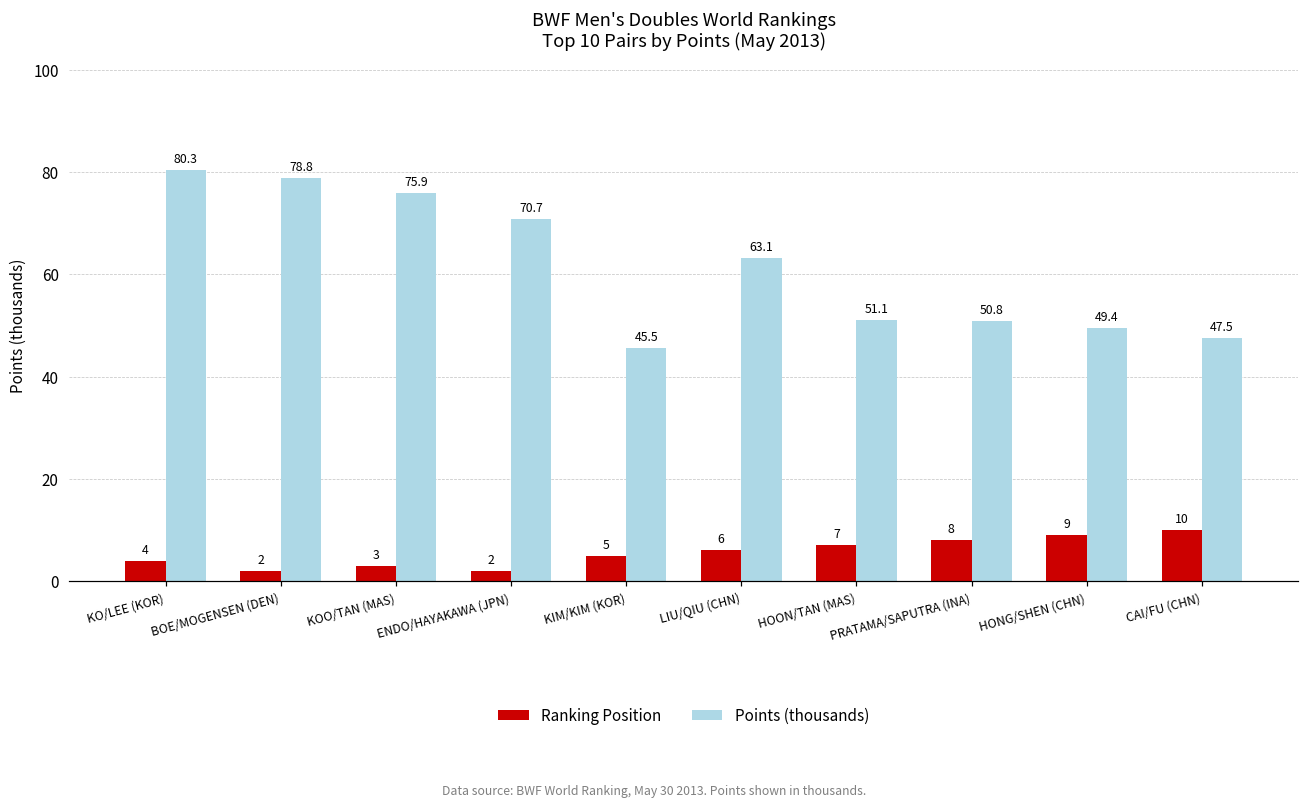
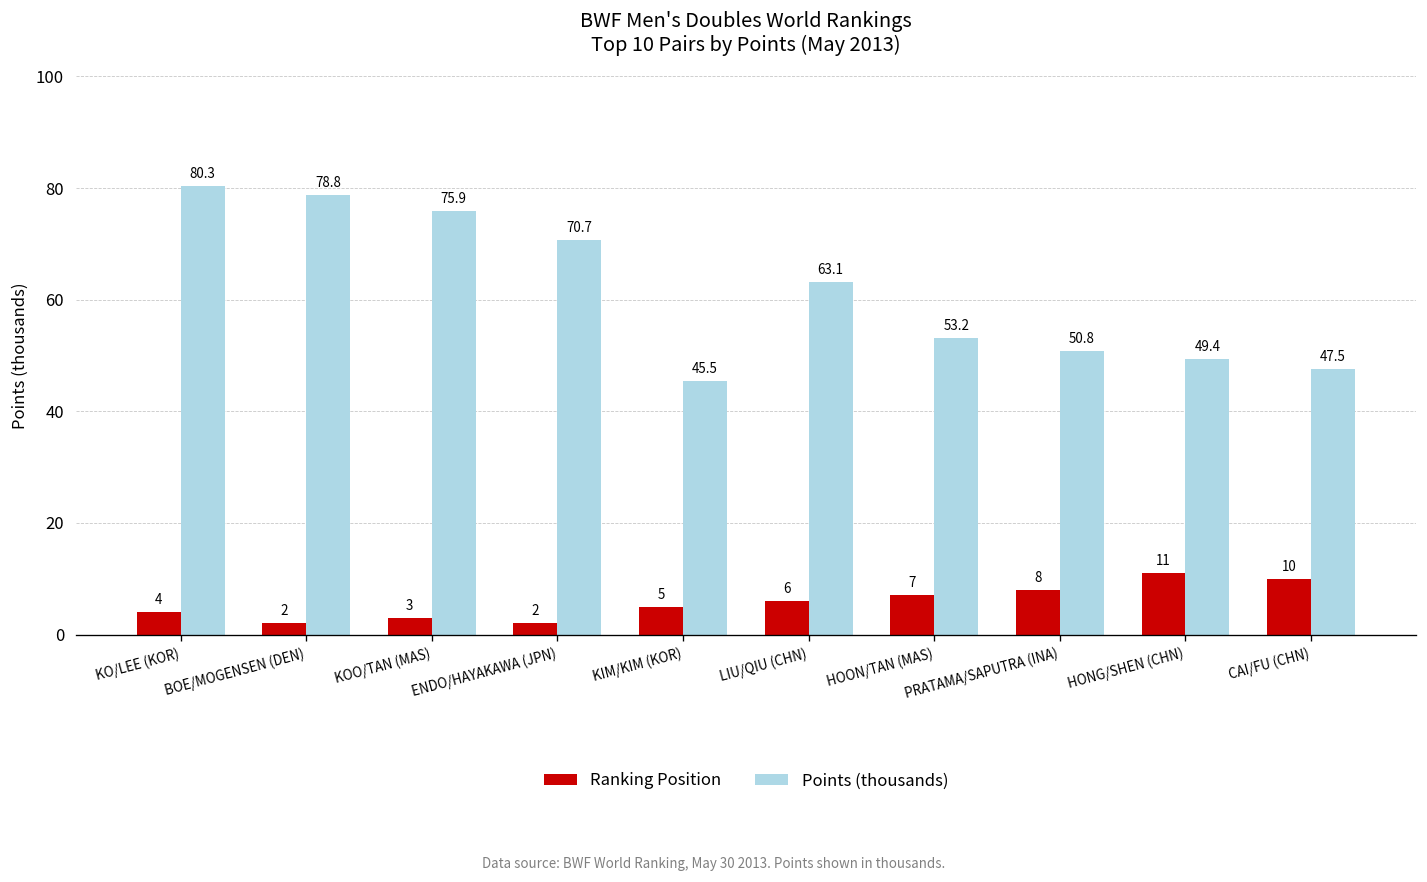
Points (thousands), HOON/TAN (MAS): 51.1 -> 53.2
Ranking Position, HONG/SHEN (CHN): 9 -> 11
